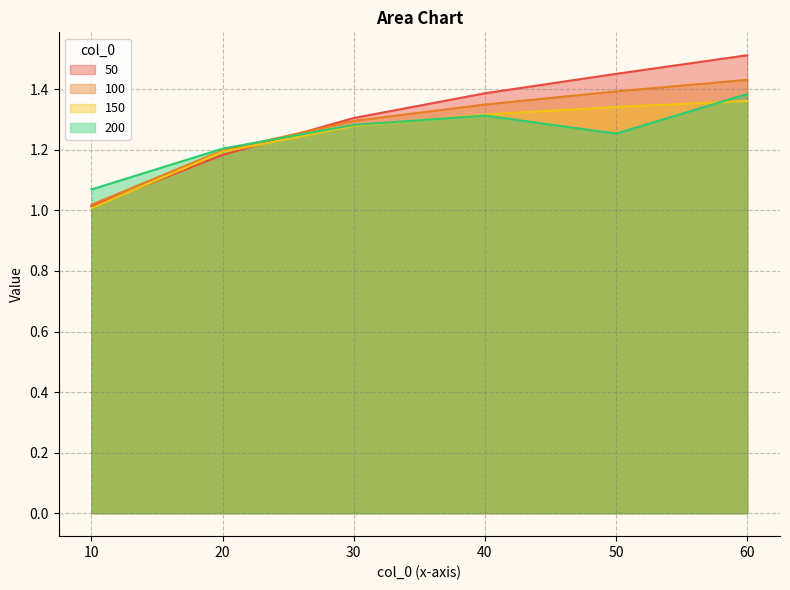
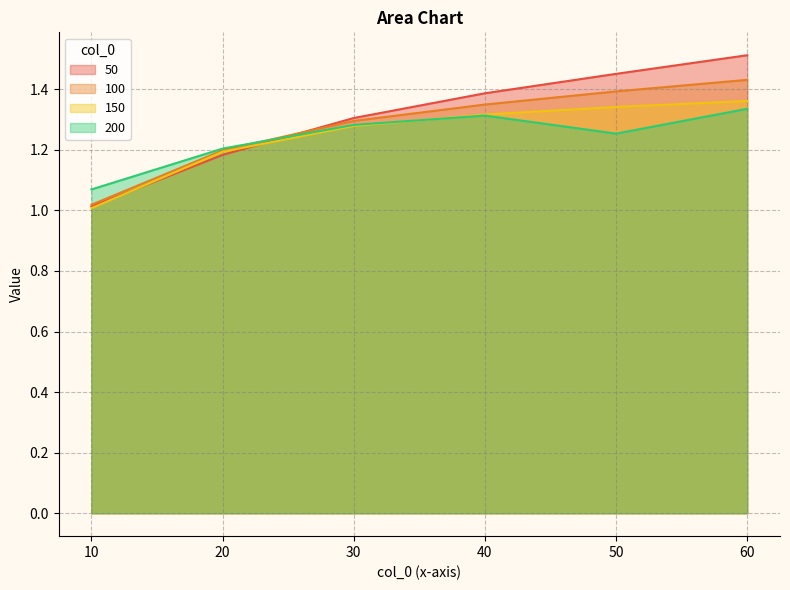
200, 60: 1.38 -> 1.34
